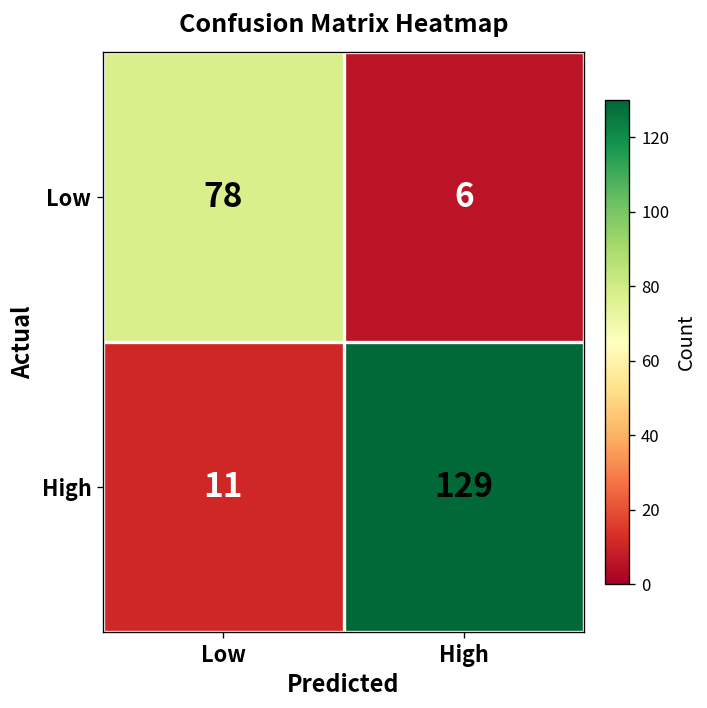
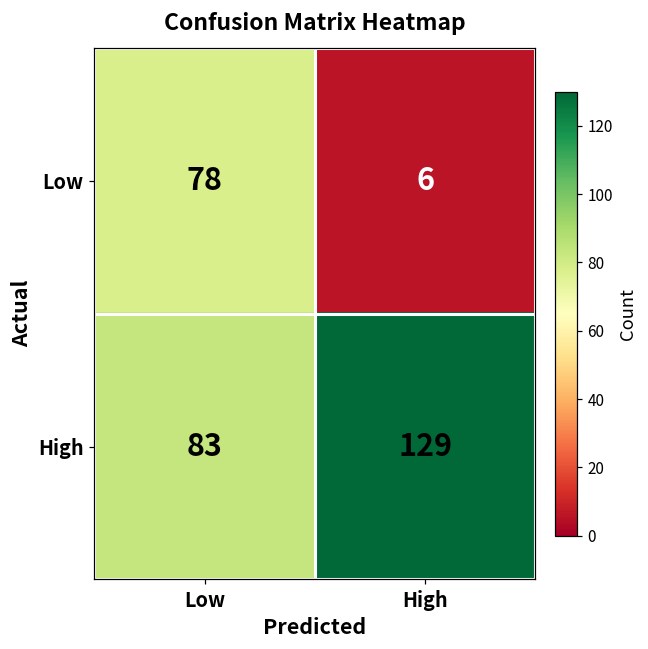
High, Low: 11 -> 83
